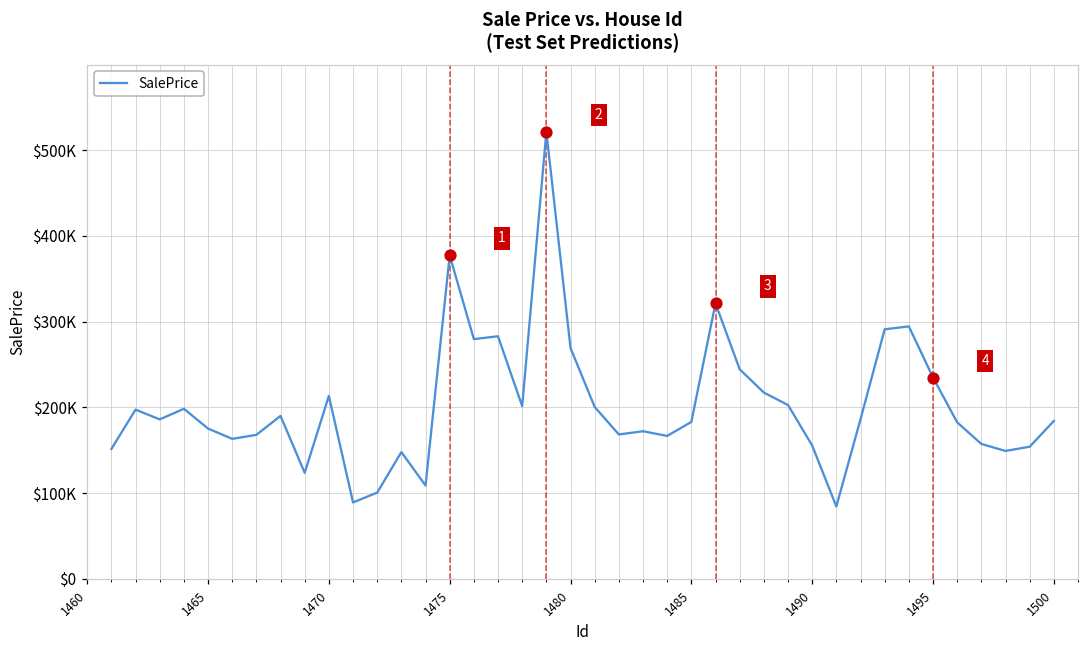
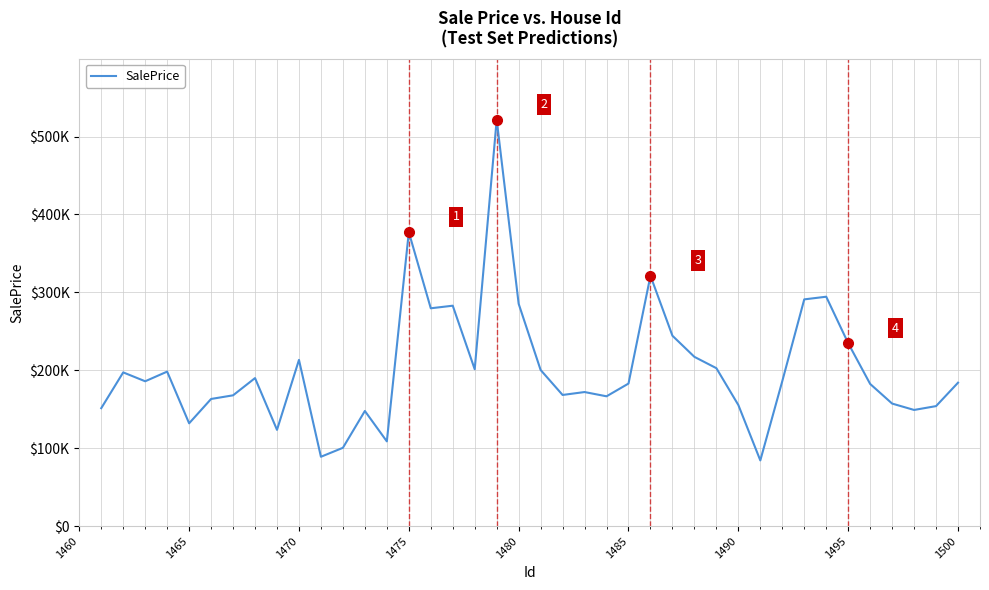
SalePrice, 1465: $180000 -> $130000
SalePrice, 1480: $270000 -> $290000
